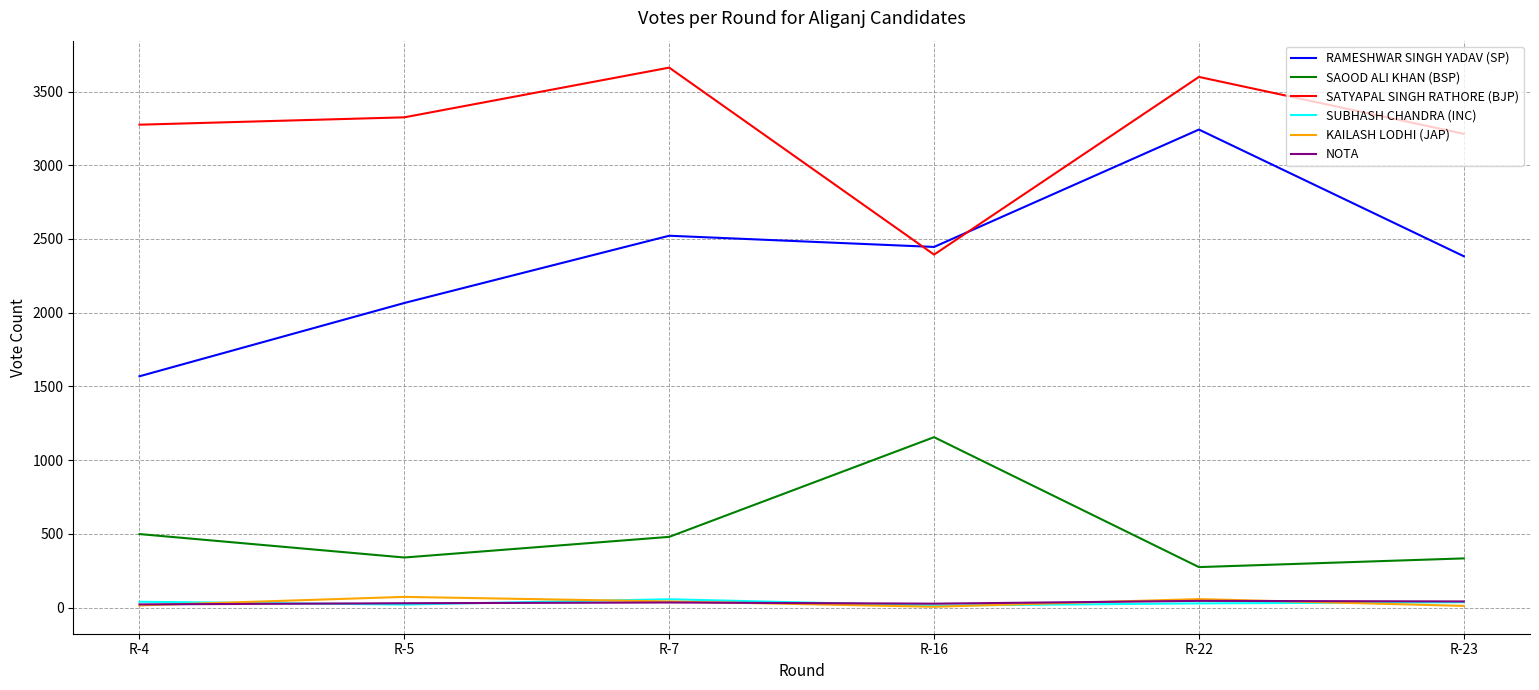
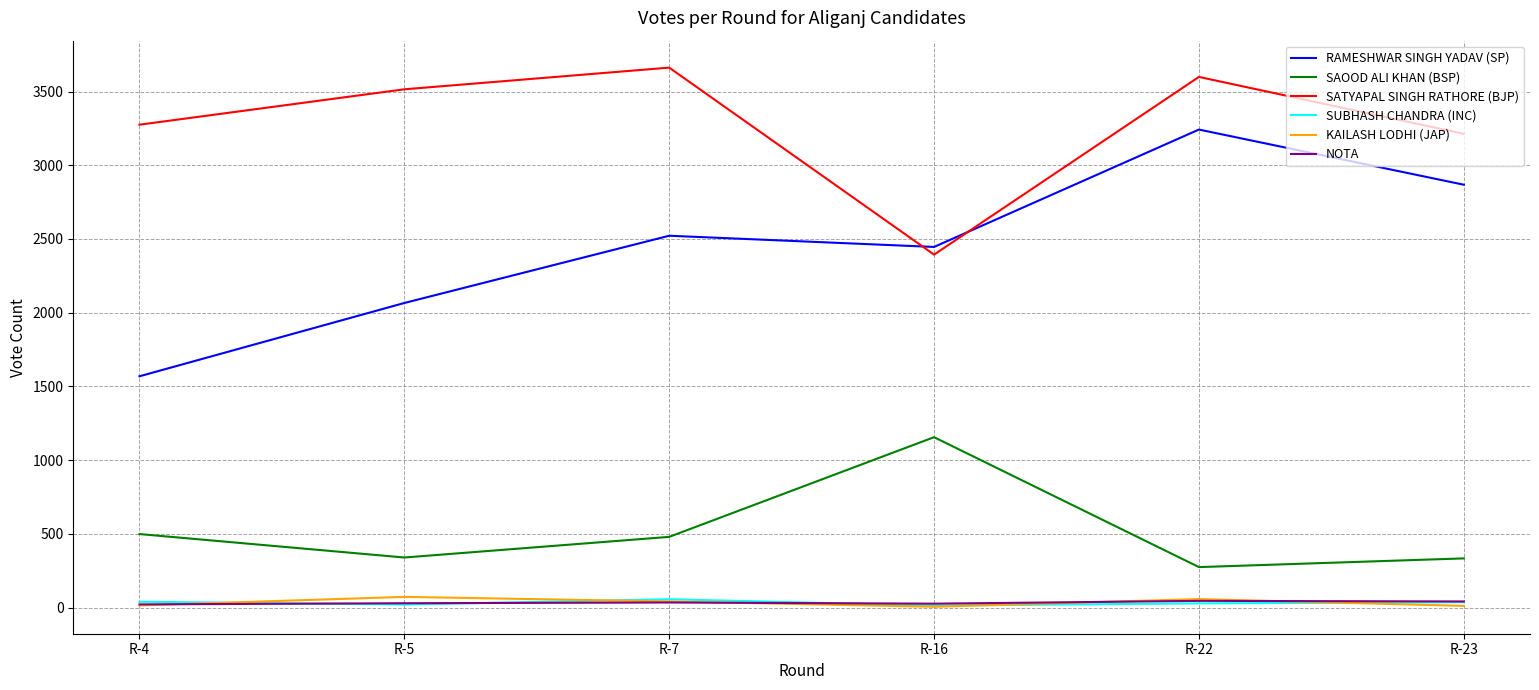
SATYAPAL SINGH RATHORE (BJP), R-5: 3330 -> 3520
RAMESHWAR SINGH YADAV (SP), R-23: 2380 -> 2870
